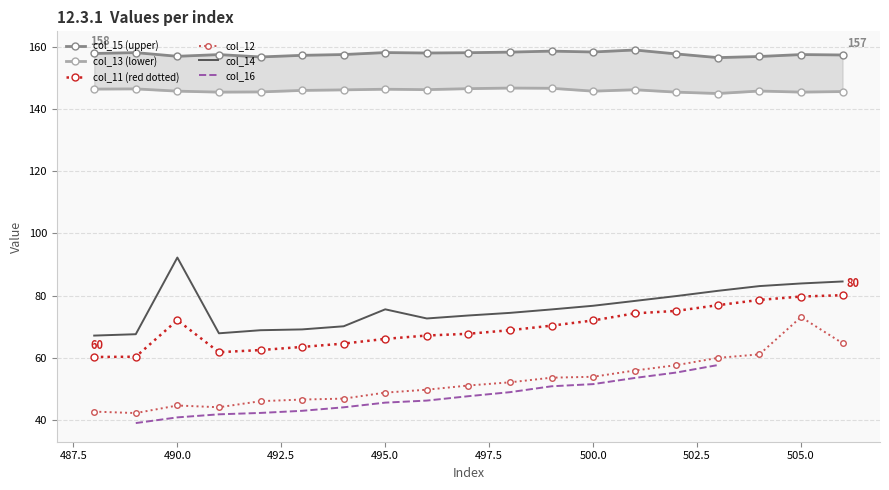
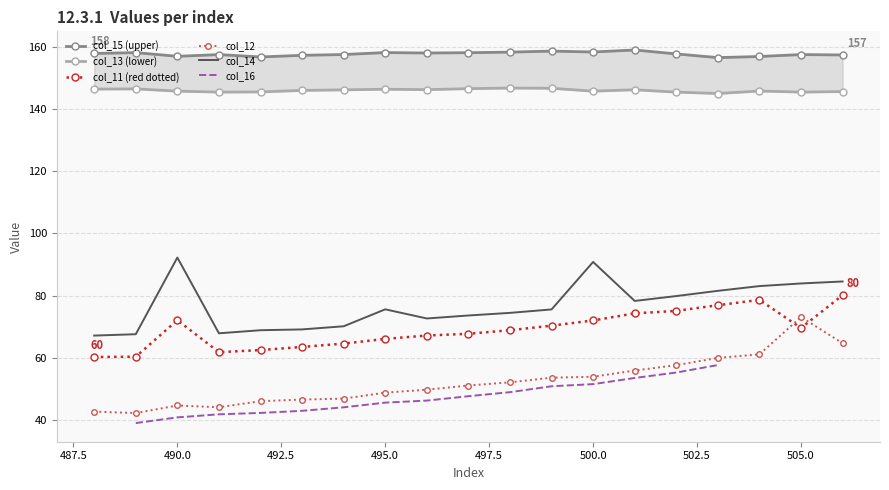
col_14, 500.0: 77 -> 91
col_11 (red dotted), 505.0: 80 -> 70
